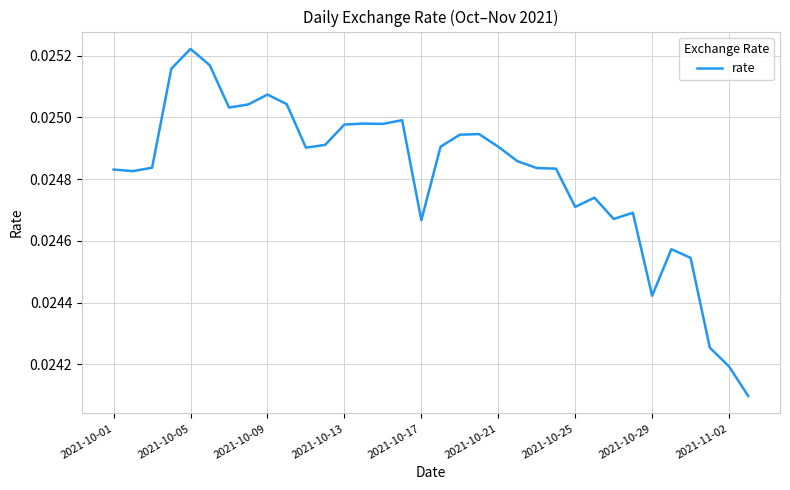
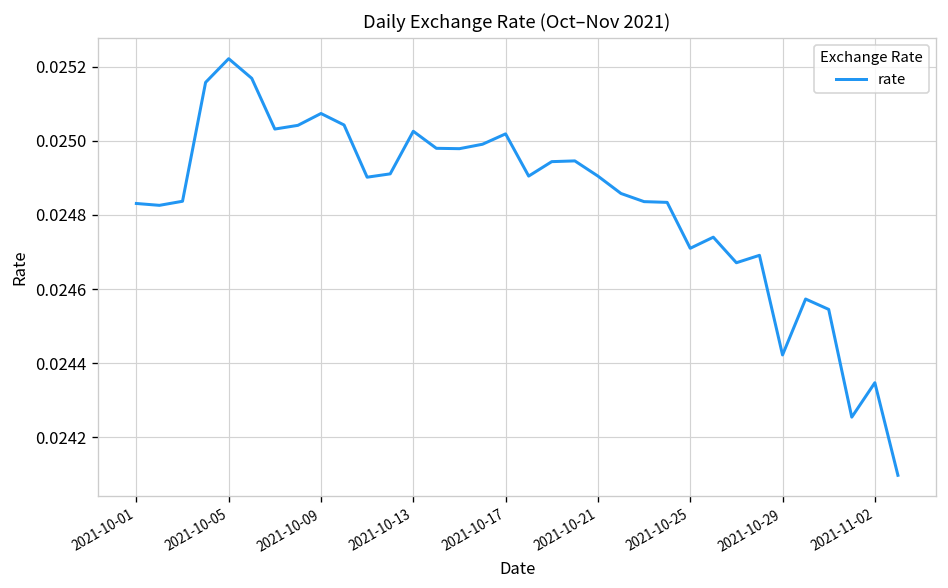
2021-10-13: 0.02498 -> 0.02503
2021-10-17: 0.02467 -> 0.02502
2021-11-02: 0.02419 -> 0.02435
